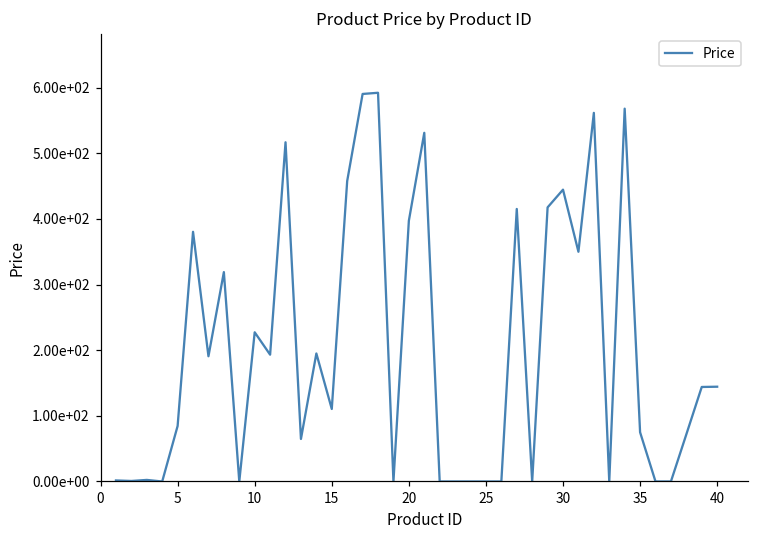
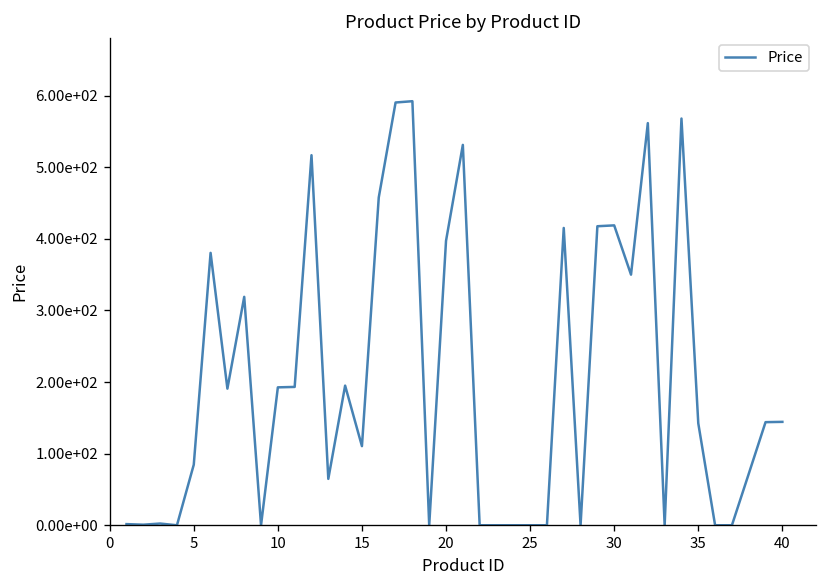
10: 230 -> 190
30: 440 -> 420
35: 80 -> 140
